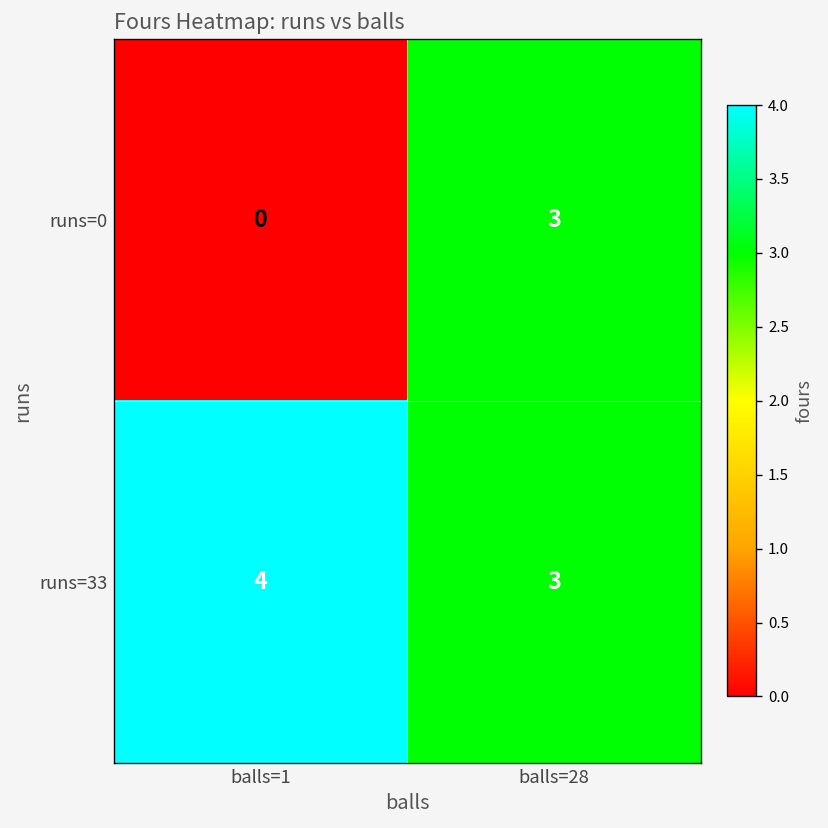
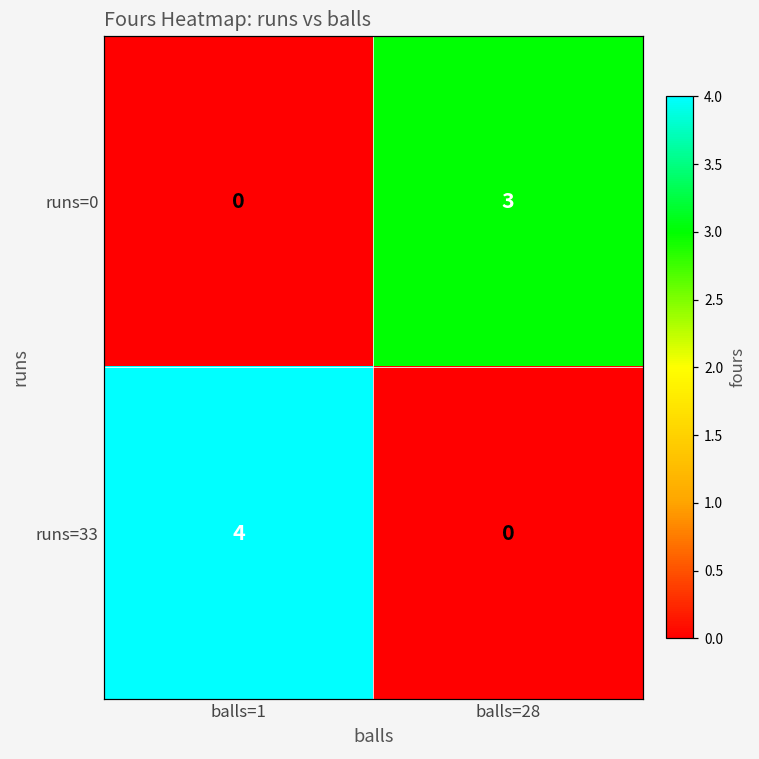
runs=33, balls=28: 3 -> 0
